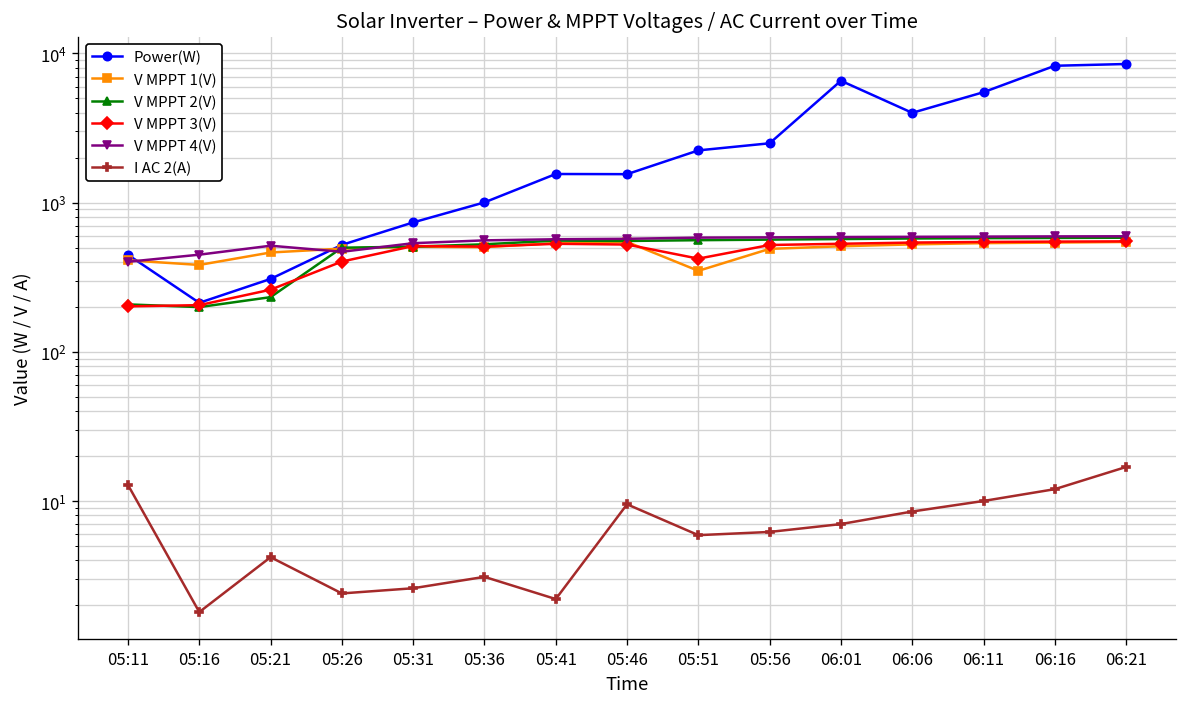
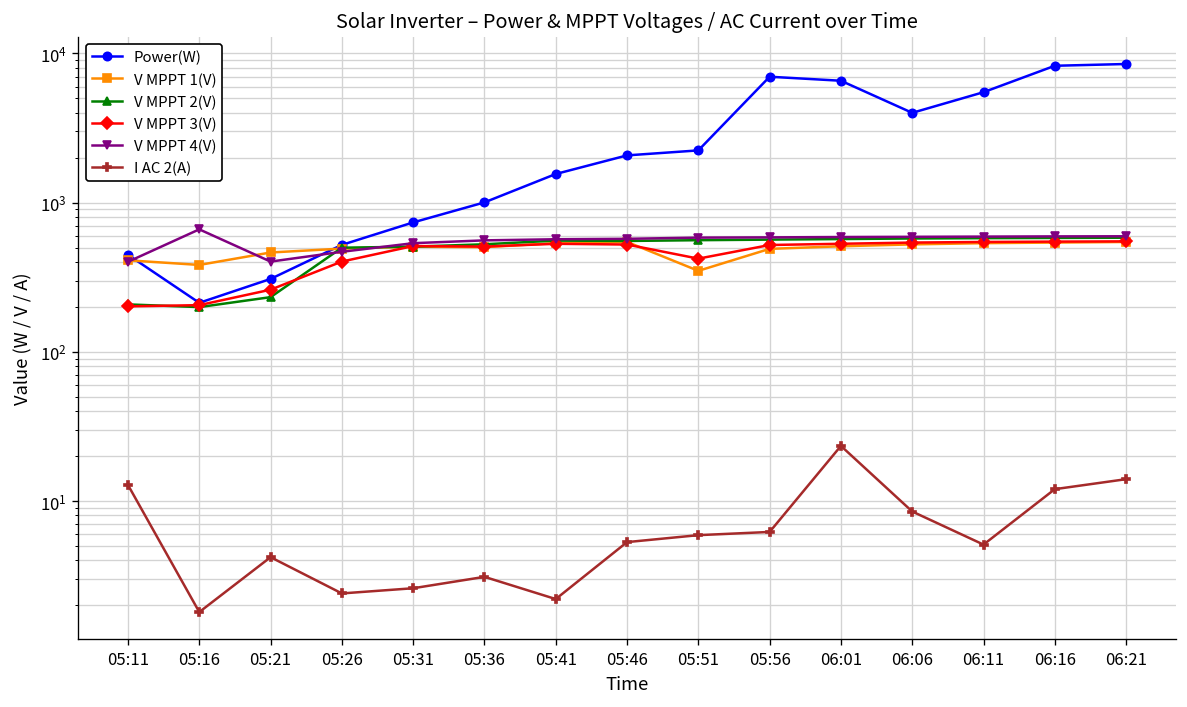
V MPPT 4(V), 05:16: 450 -> 700
V MPPT 4(V), 05:21: 510 -> 400
Power(W), 05:46: 1600 -> 2100
I AC 2(A), 05:46: 10 -> 5.3
Power(W), 05:56: 2500 -> 7000
I AC 2(A), 06:01: 7 -> 23
I AC 2(A), 06:11: 10 -> 5.1
I AC 2(A), 06:21: 17 -> 14
